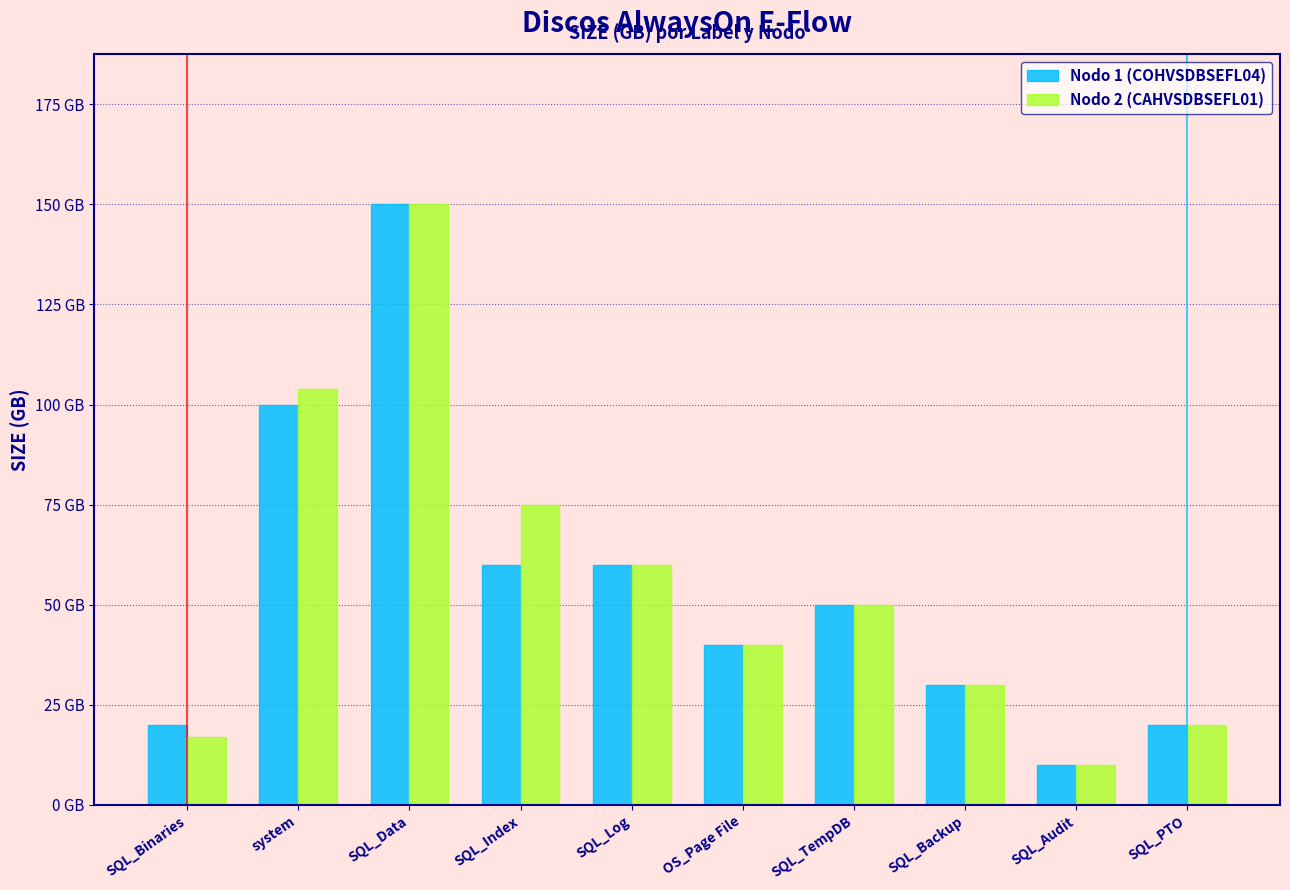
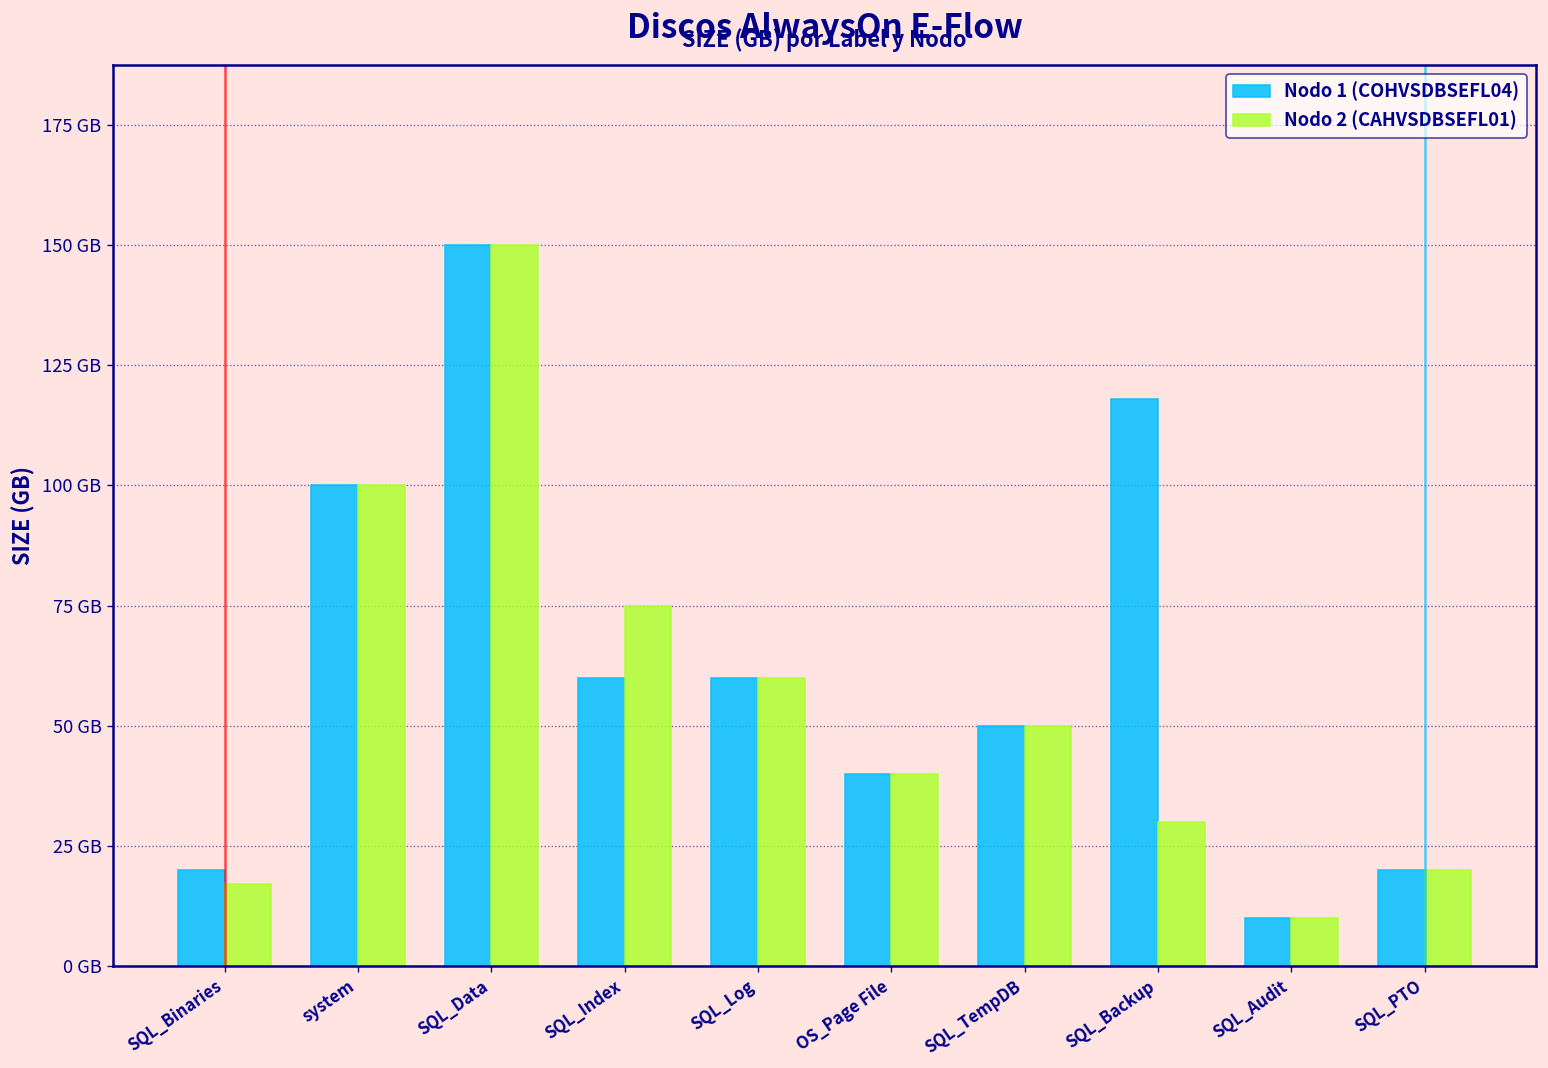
Nodo 2 (CAHVSDBSEFL01), system: 104 GB -> 100 GB
Nodo 1 (COHVSDBSEFL04), SQL_Backup: 30 GB -> 118 GB
